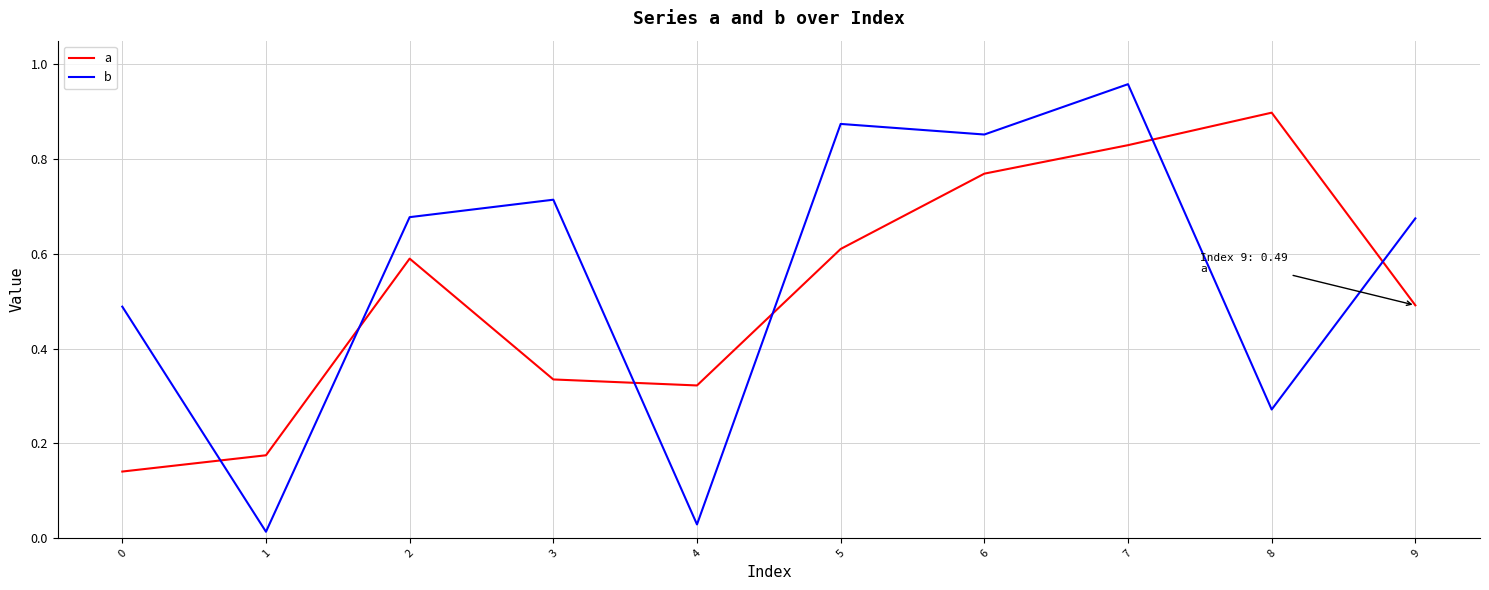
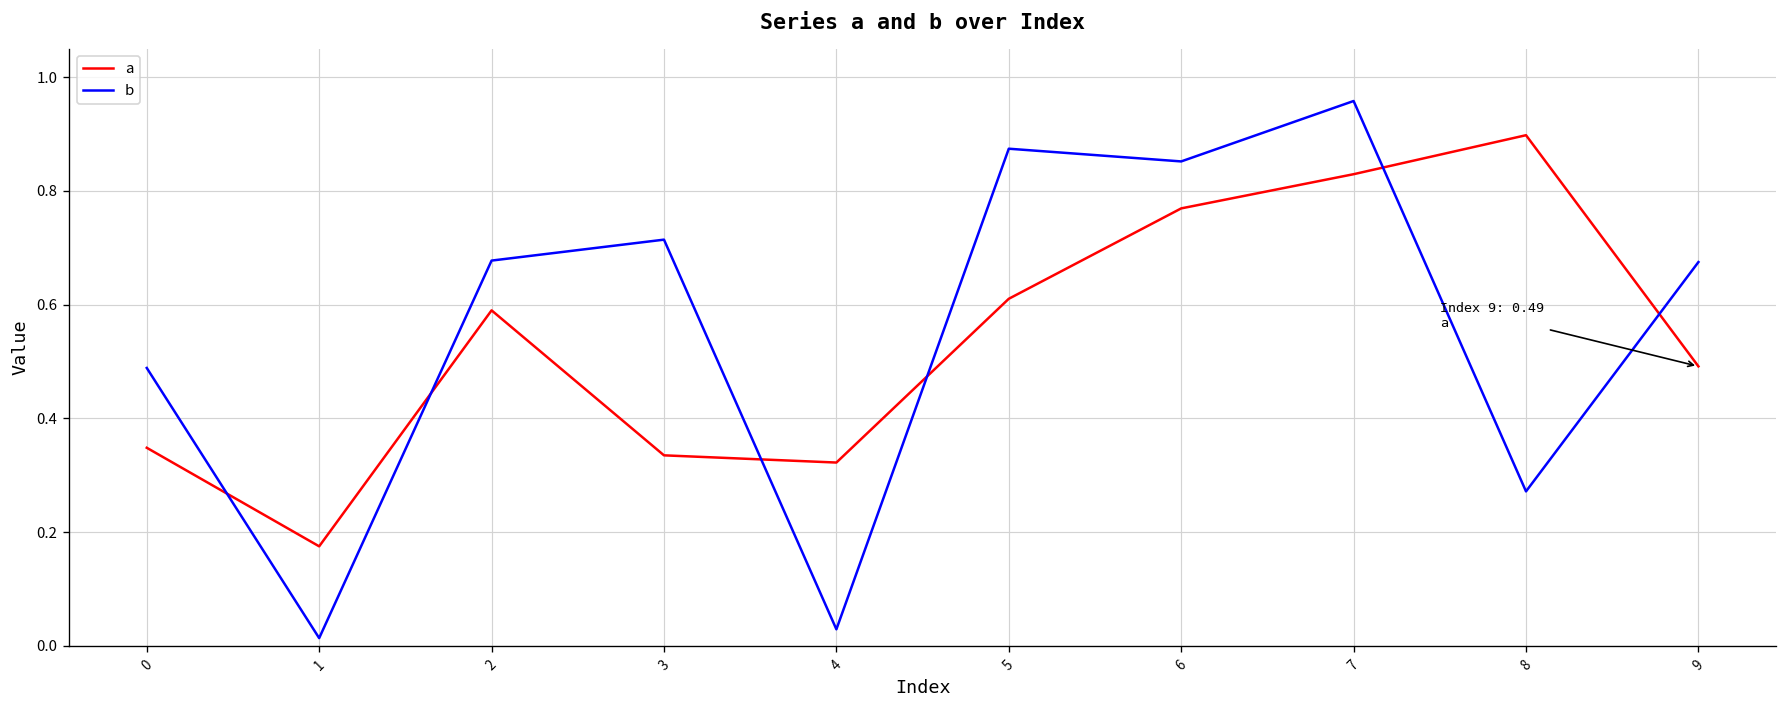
a, 0: 0.14 -> 0.35
